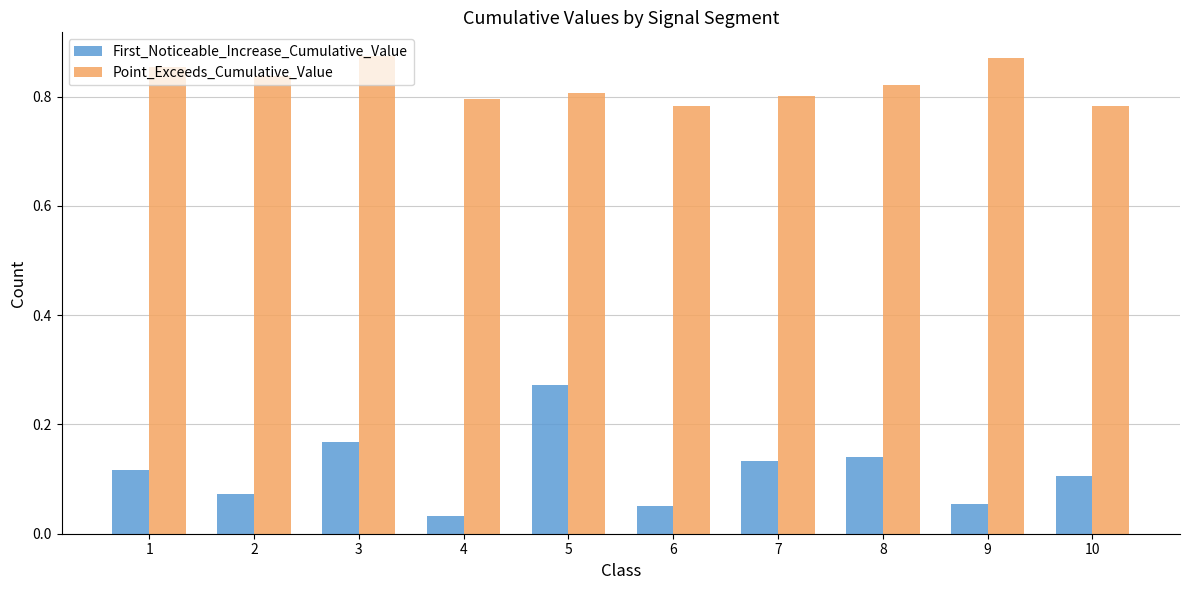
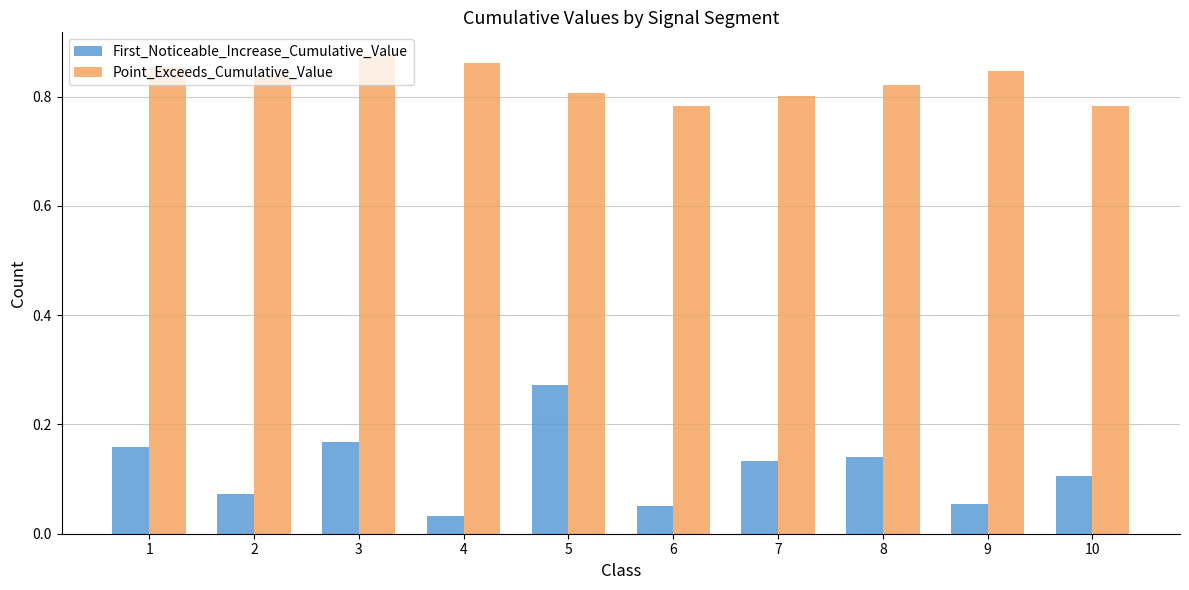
First_Noticeable_Increase_Cumulative_Value, 1: 0.12 -> 0.16
Point_Exceeds_Cumulative_Value, 4: 0.80 -> 0.86
Point_Exceeds_Cumulative_Value, 9: 0.87 -> 0.85
